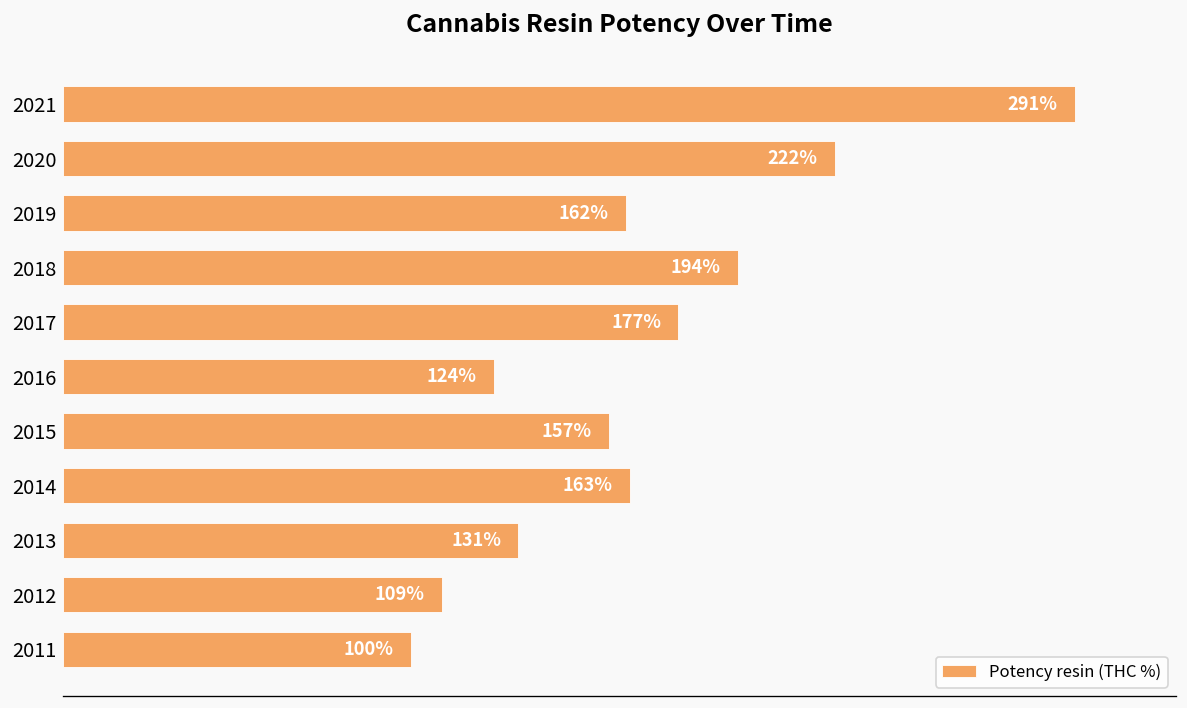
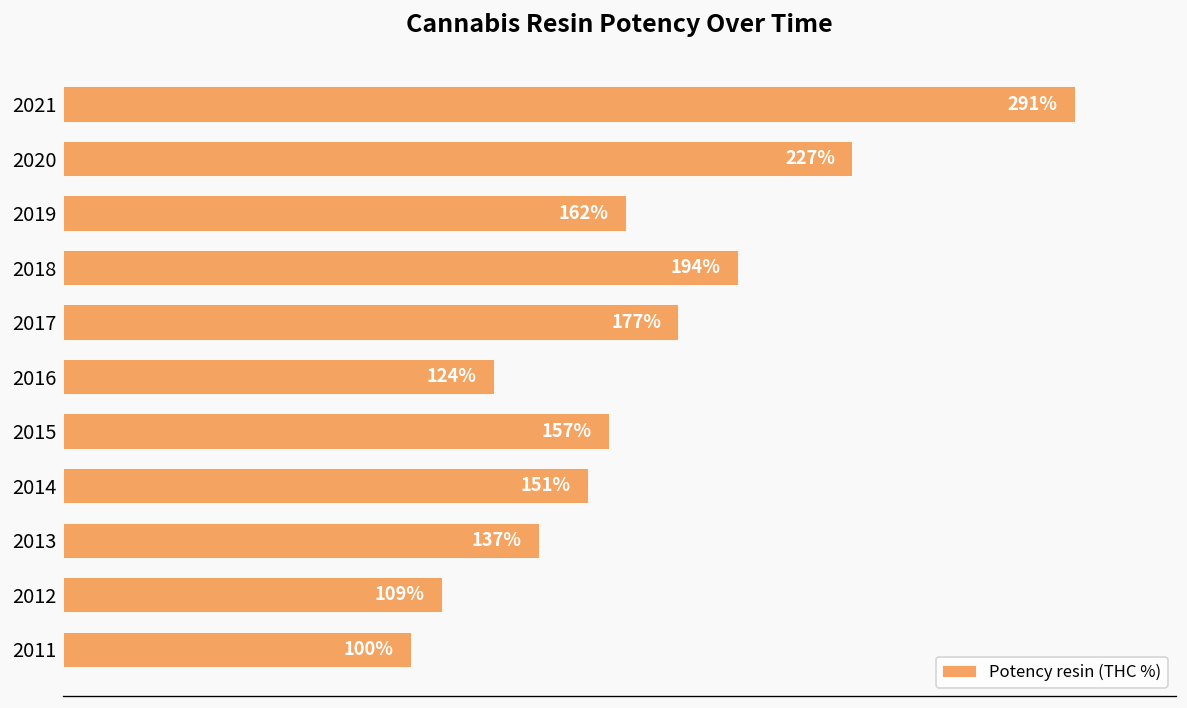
2020: 222% -> 227%
2014: 163% -> 151%
2013: 131% -> 137%
